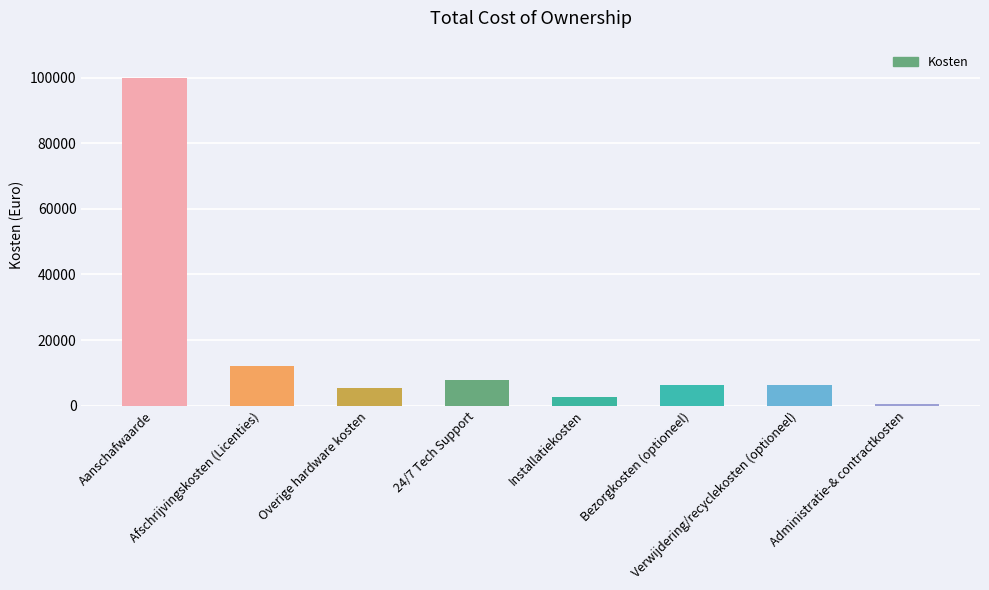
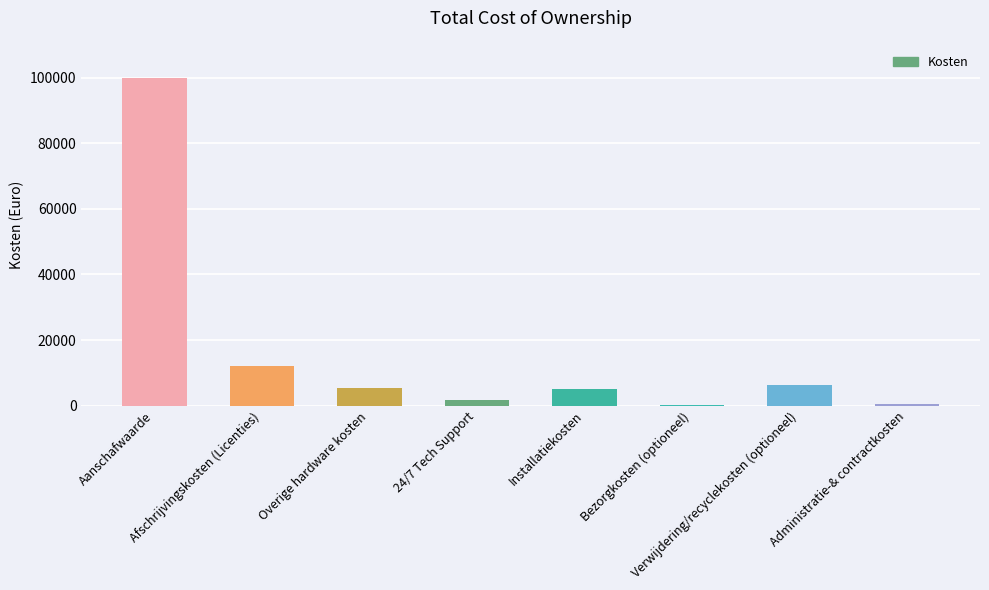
24/7 Tech Support: 8000 -> 2000
Installatiekosten: 3000 -> 5000
Bezorgkosten (optioneel): 6000 -> 0
